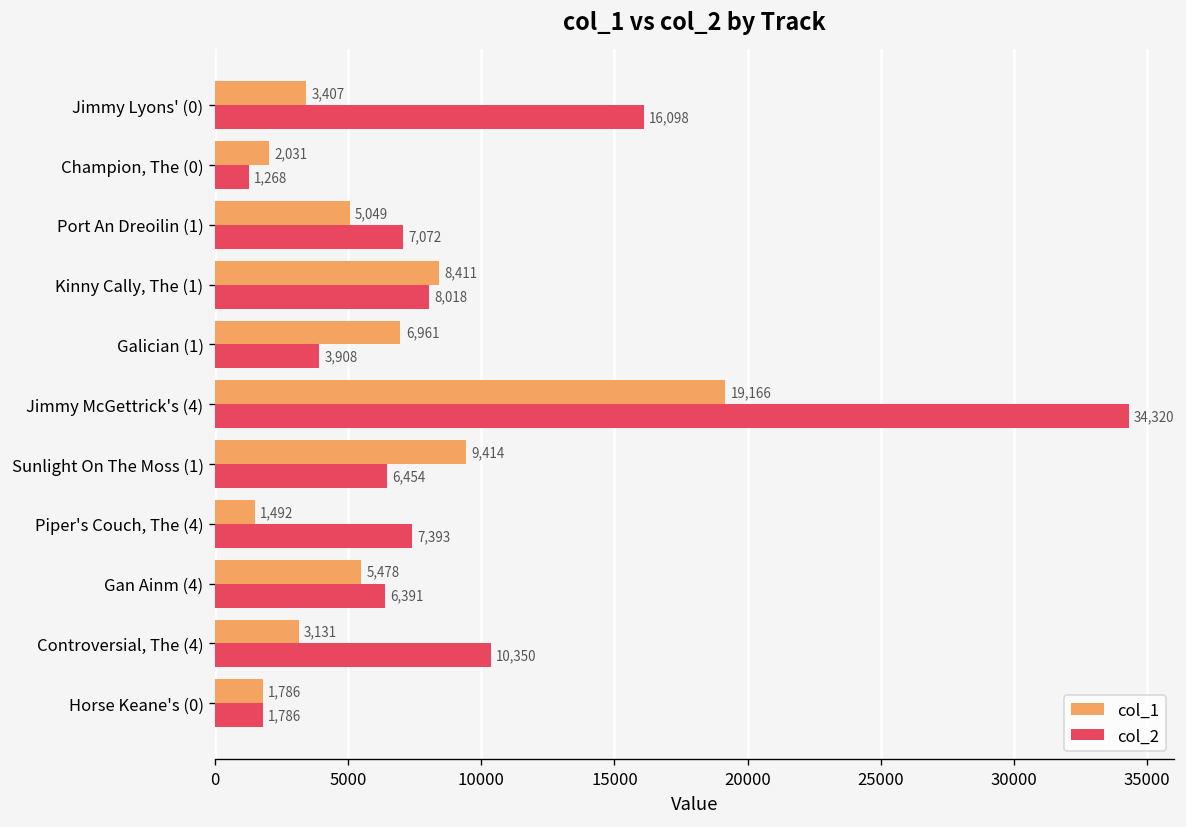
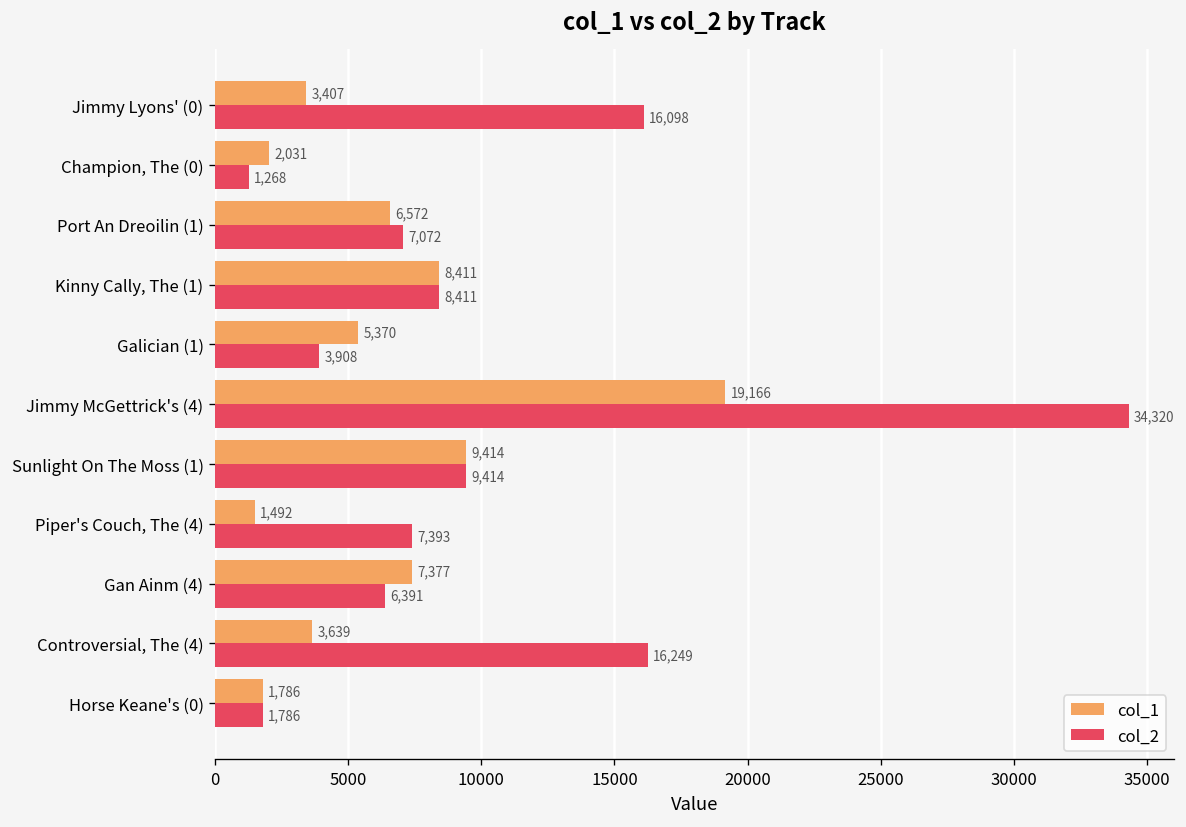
col_1, Port An Dreoilin (1): 5,049 -> 6,572
col_2, Kinny Cally, The (1): 8,018 -> 8,411
col_1, Galician (1): 6,961 -> 5,370
col_2, Sunlight On The Moss (1): 6,454 -> 9,414
col_1, Gan Ainm (4): 5,478 -> 7,377
col_1, Controversial, The (4): 3,131 -> 3,639
col_2, Controversial, The (4): 10,350 -> 16,249
